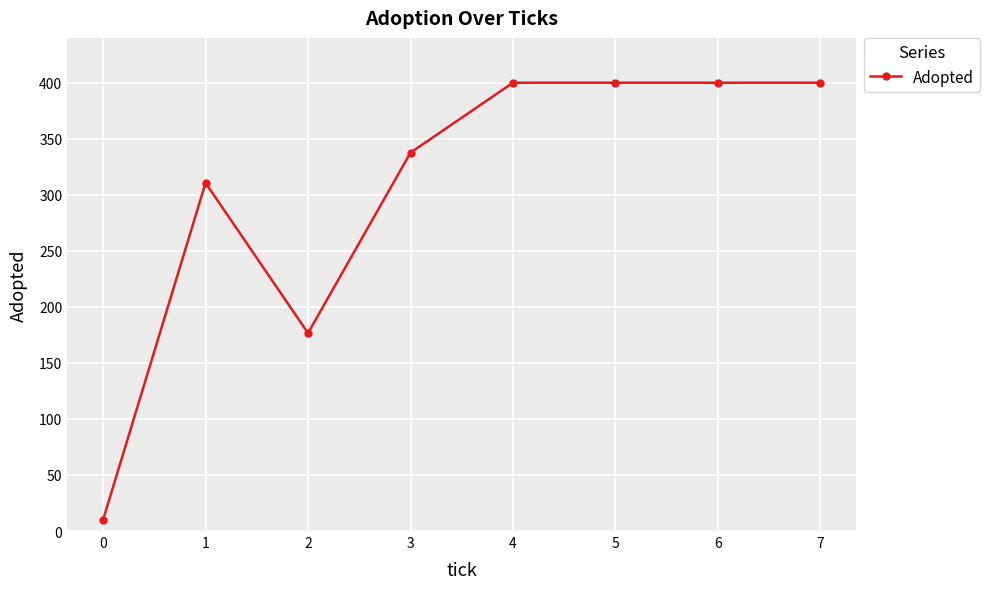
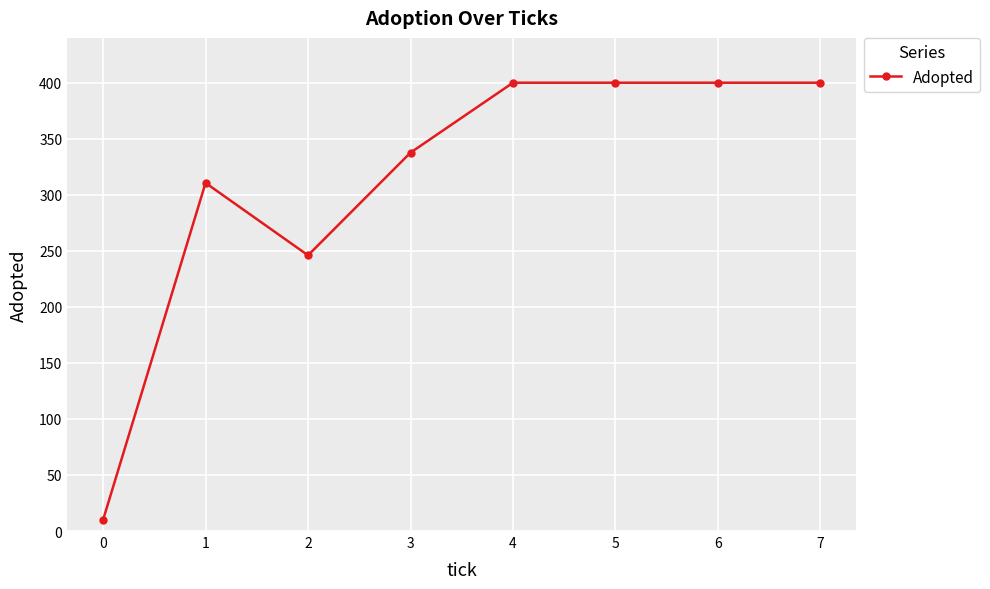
2: 177 -> 246
